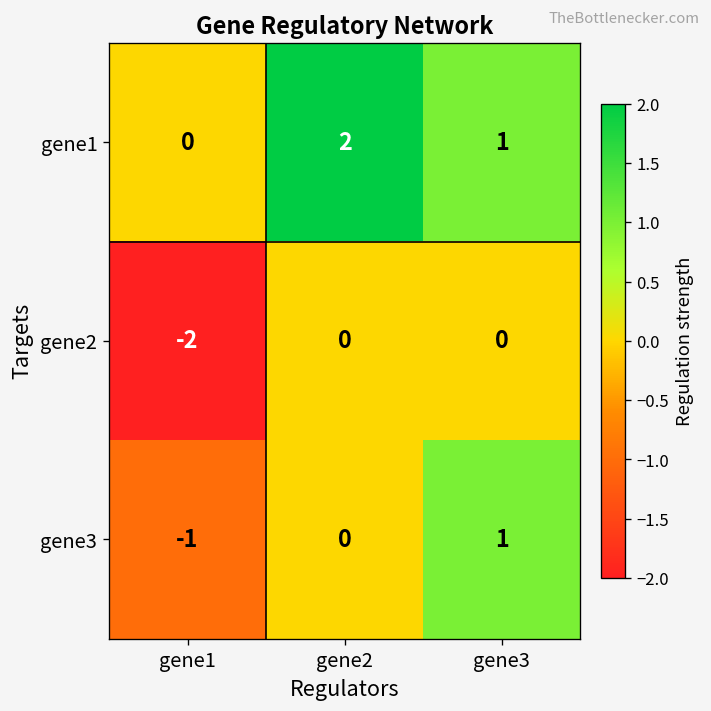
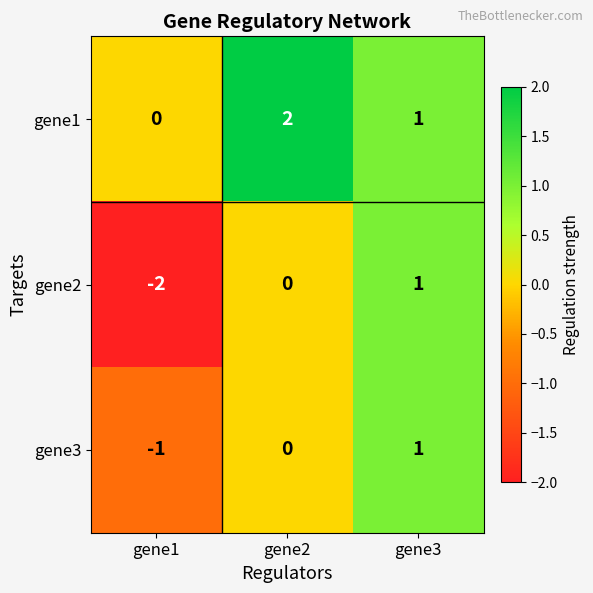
gene2, gene3: 0 -> 1
